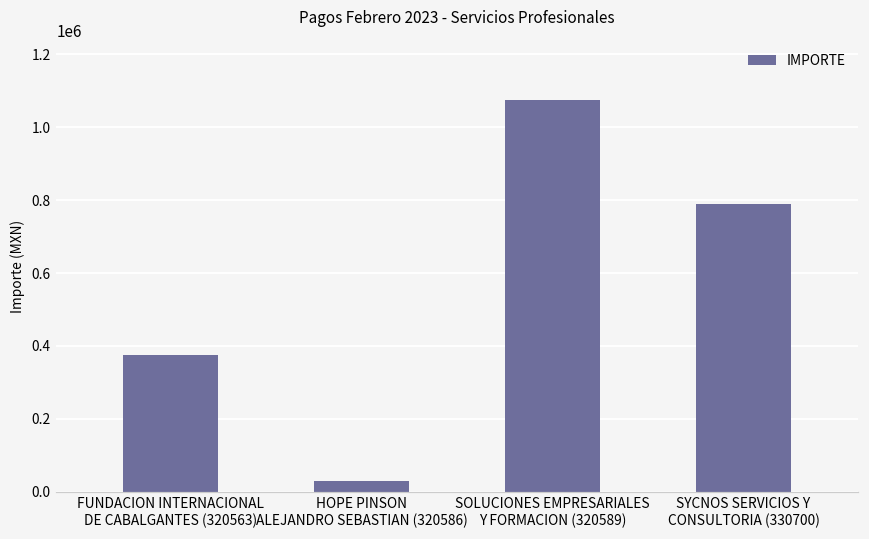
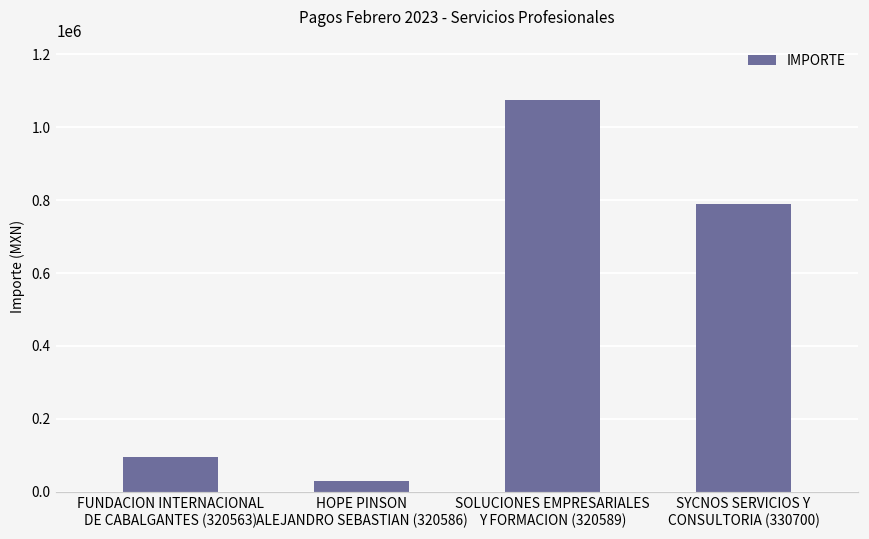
FUNDACION INTERNACIONAL DE CABALGANTES (320563): 370000 -> 100000
